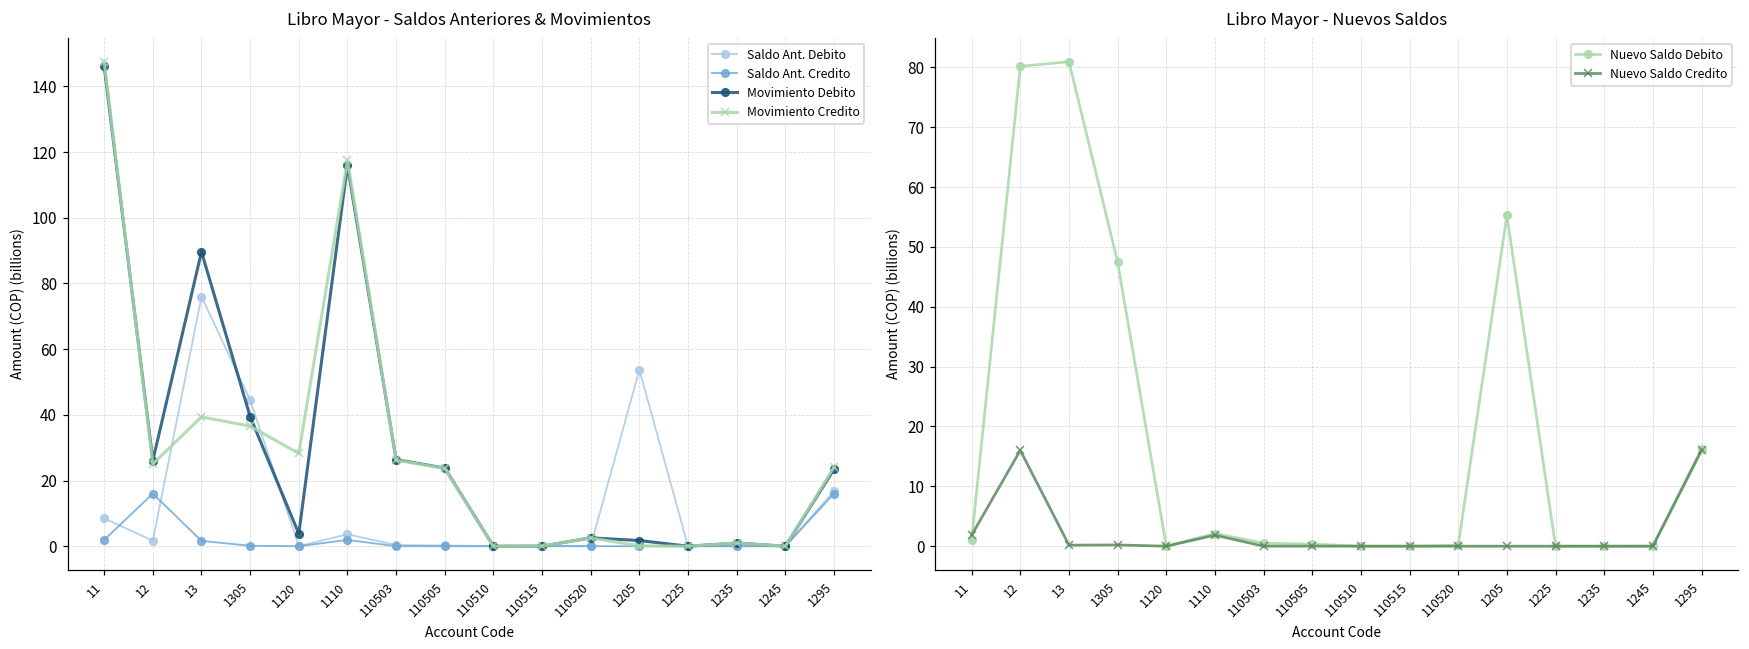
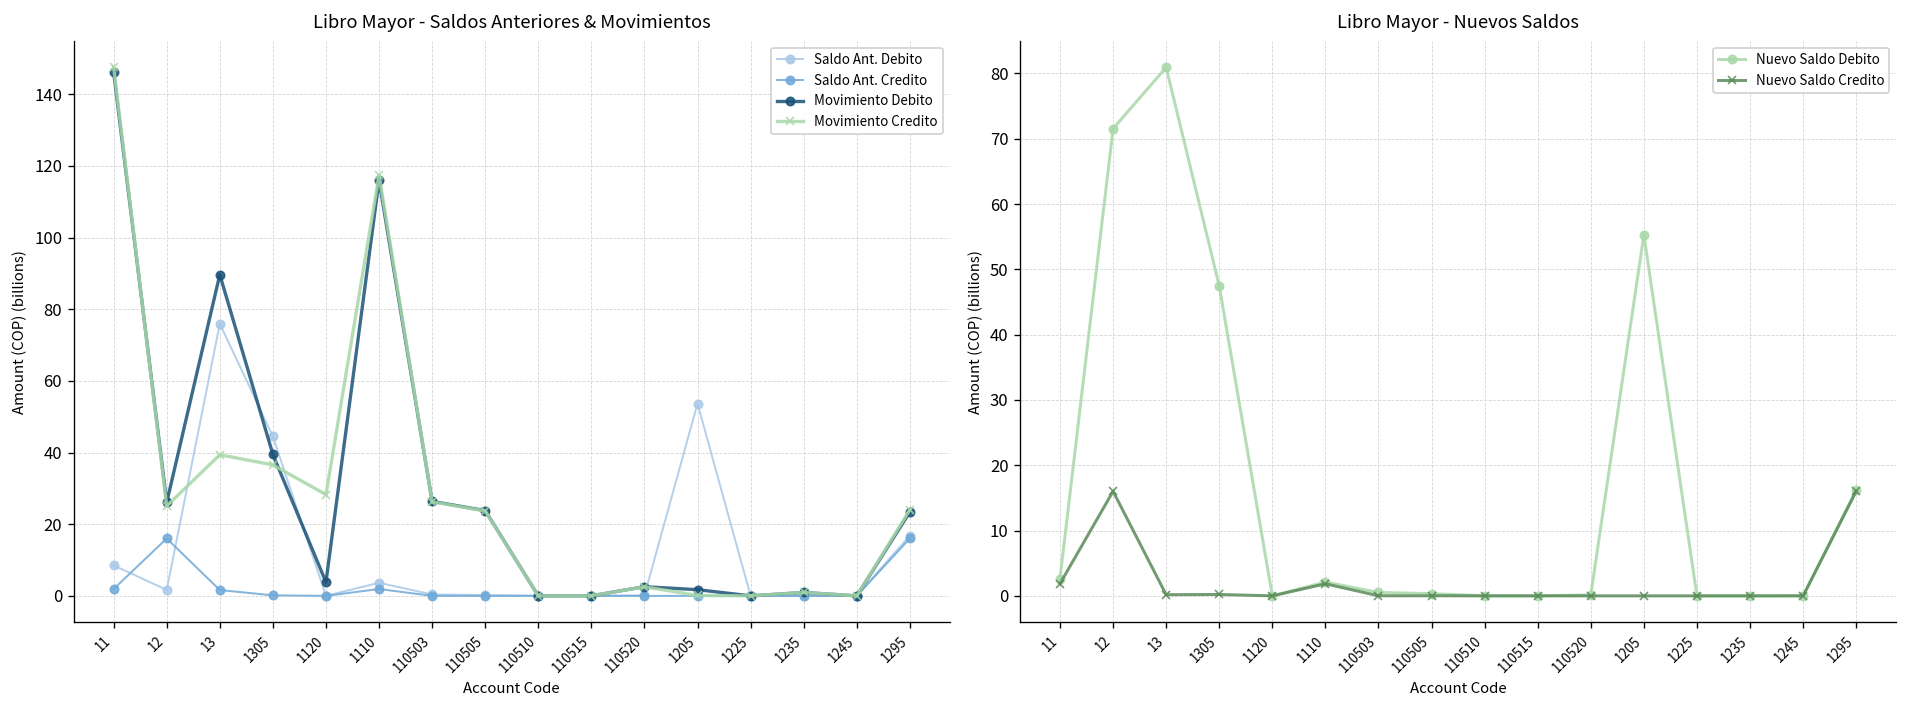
Libro Mayor - Nuevos Saldos, Nuevo Saldo Debito, 11: 1 -> 3
Libro Mayor - Nuevos Saldos, Nuevo Saldo Debito, 12: 80 -> 72
